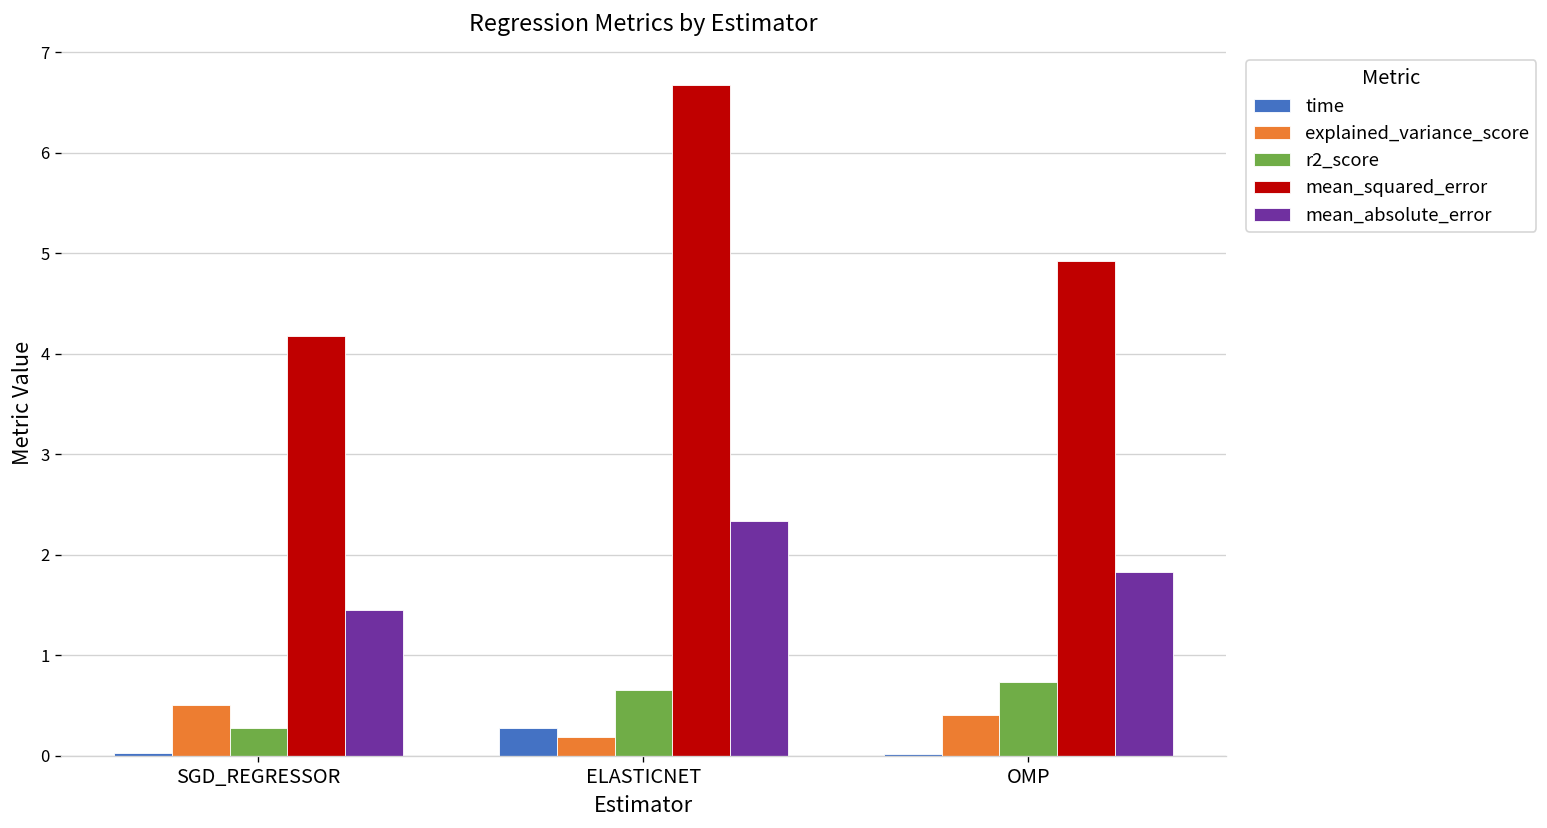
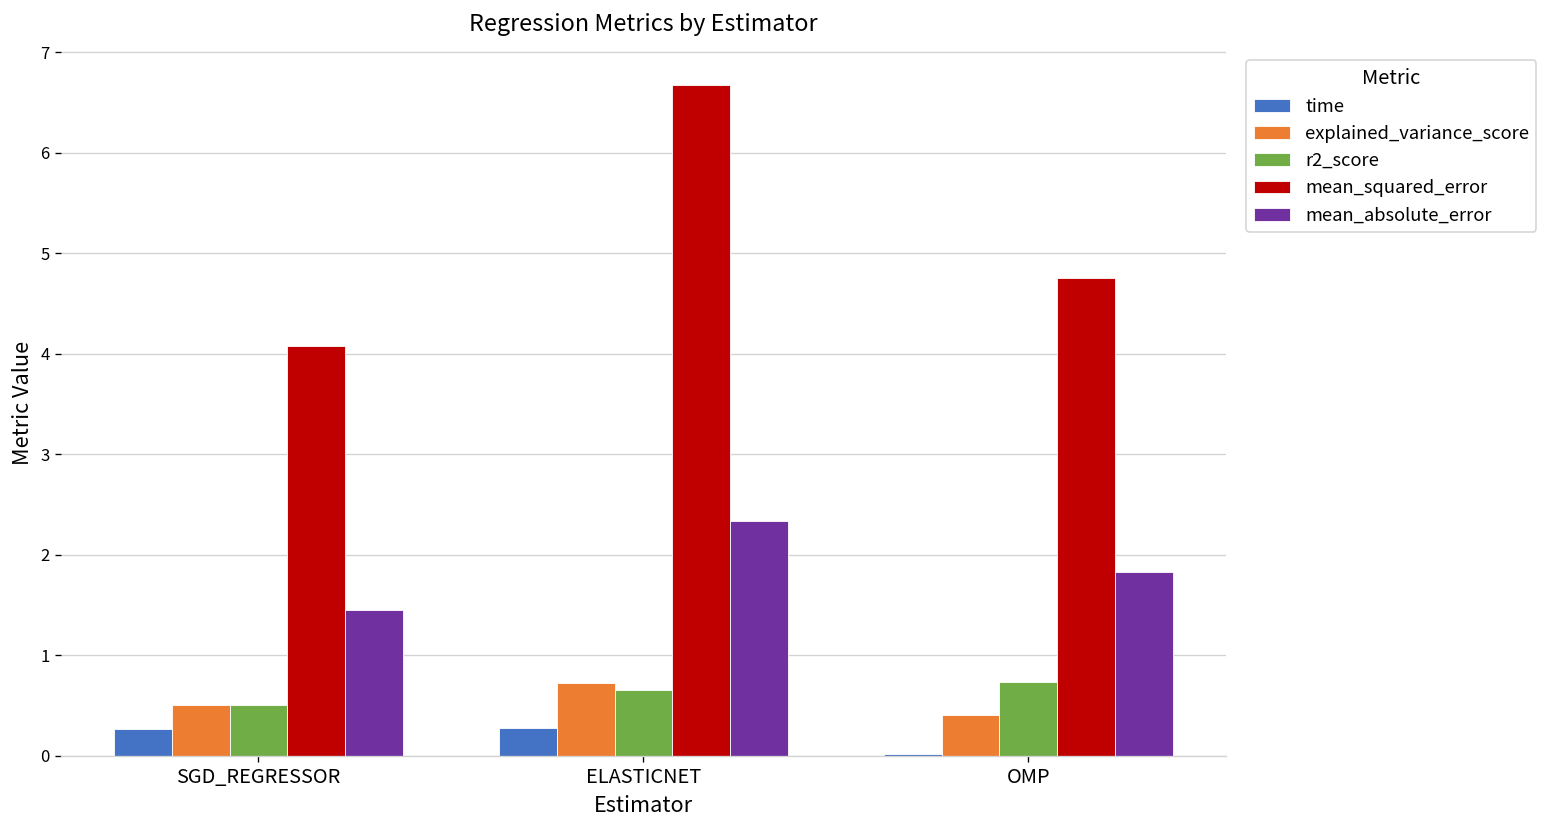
time, SGD_REGRESSOR: 0.0 -> 0.3
r2_score, SGD_REGRESSOR: 0.3 -> 0.5
mean_squared_error, SGD_REGRESSOR: 4.2 -> 4.1
explained_variance_score, ELASTICNET: 0.2 -> 0.7
mean_squared_error, OMP: 4.9 -> 4.8
